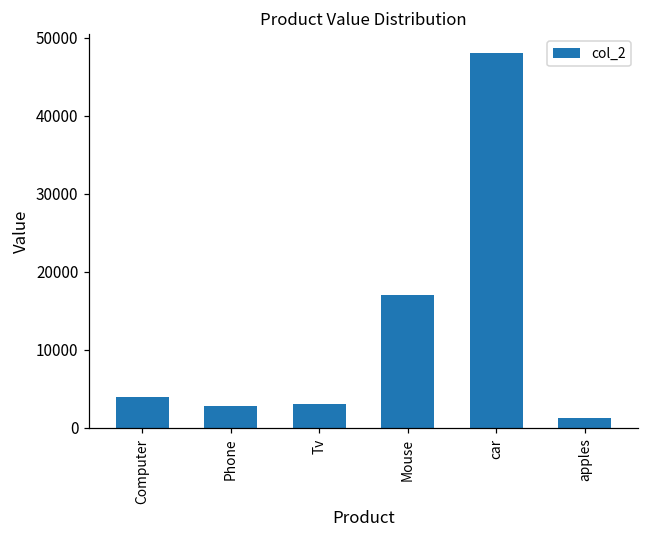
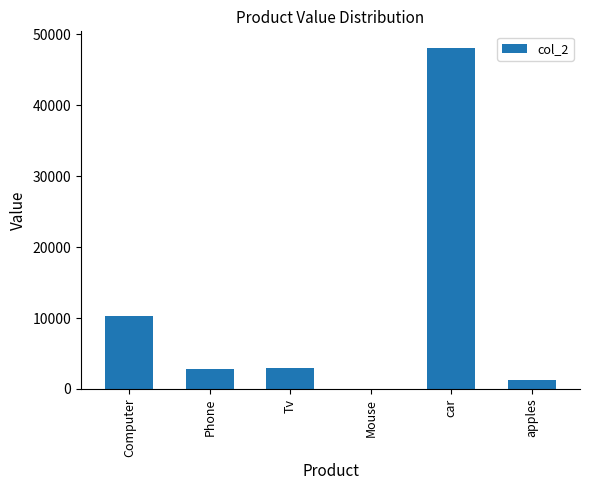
Computer: 4000 -> 10000
Mouse: 17000 -> 0
